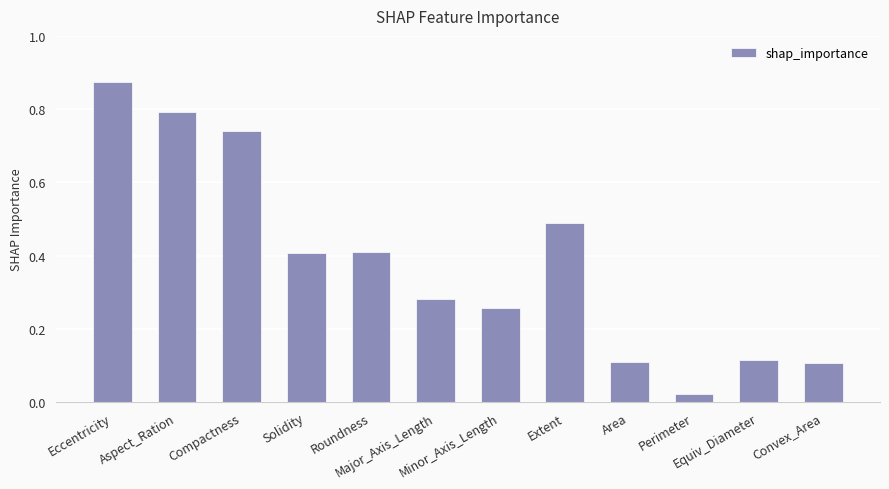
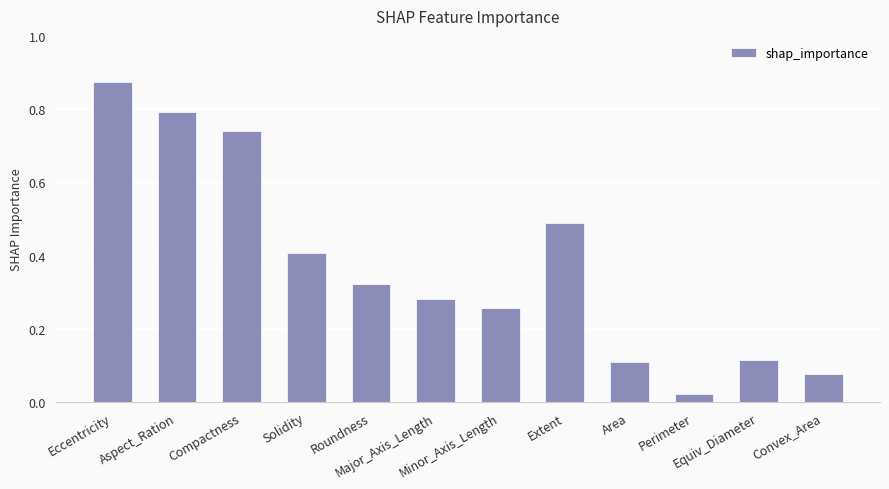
Roundness: 0.41 -> 0.32
Convex_Area: 0.11 -> 0.08
